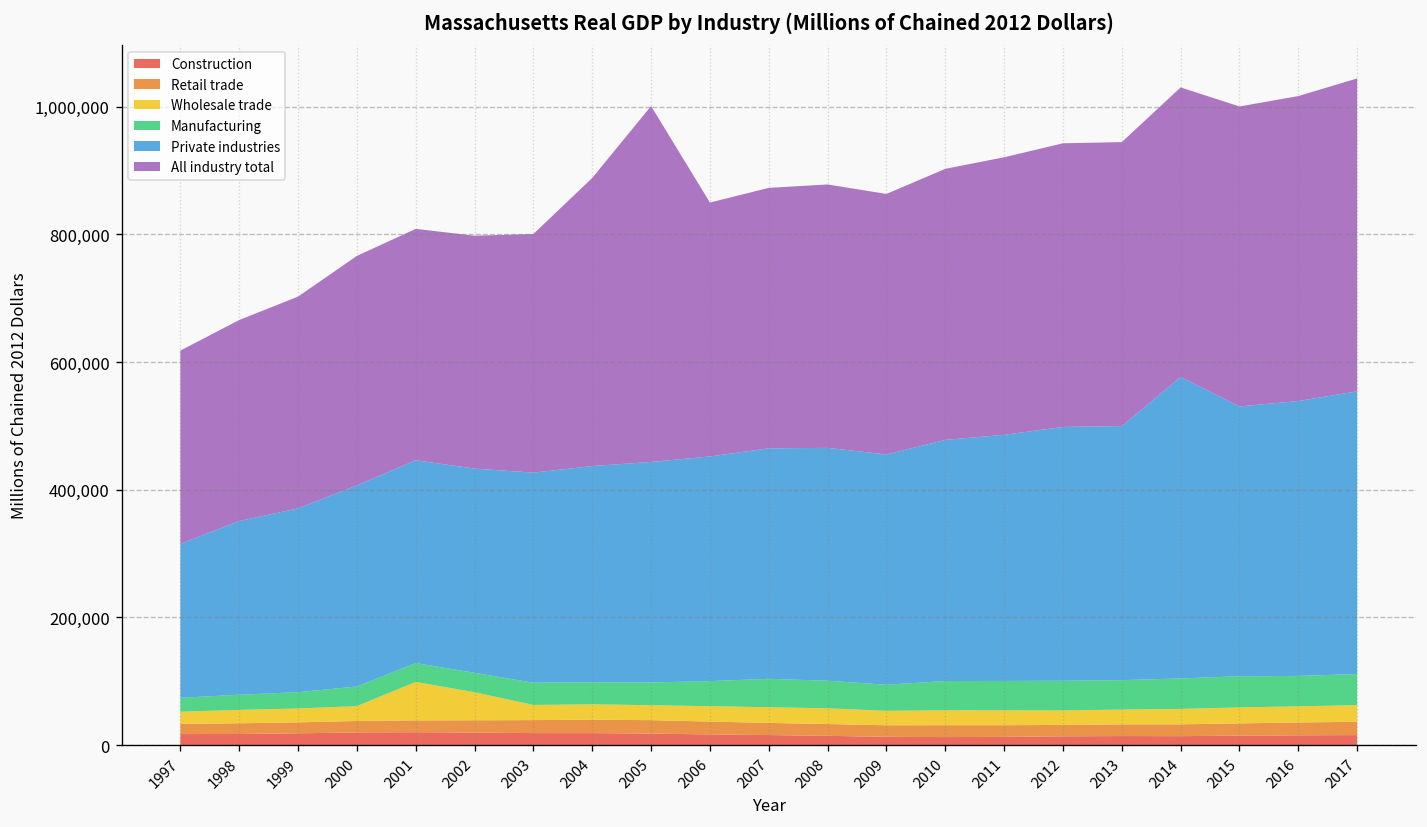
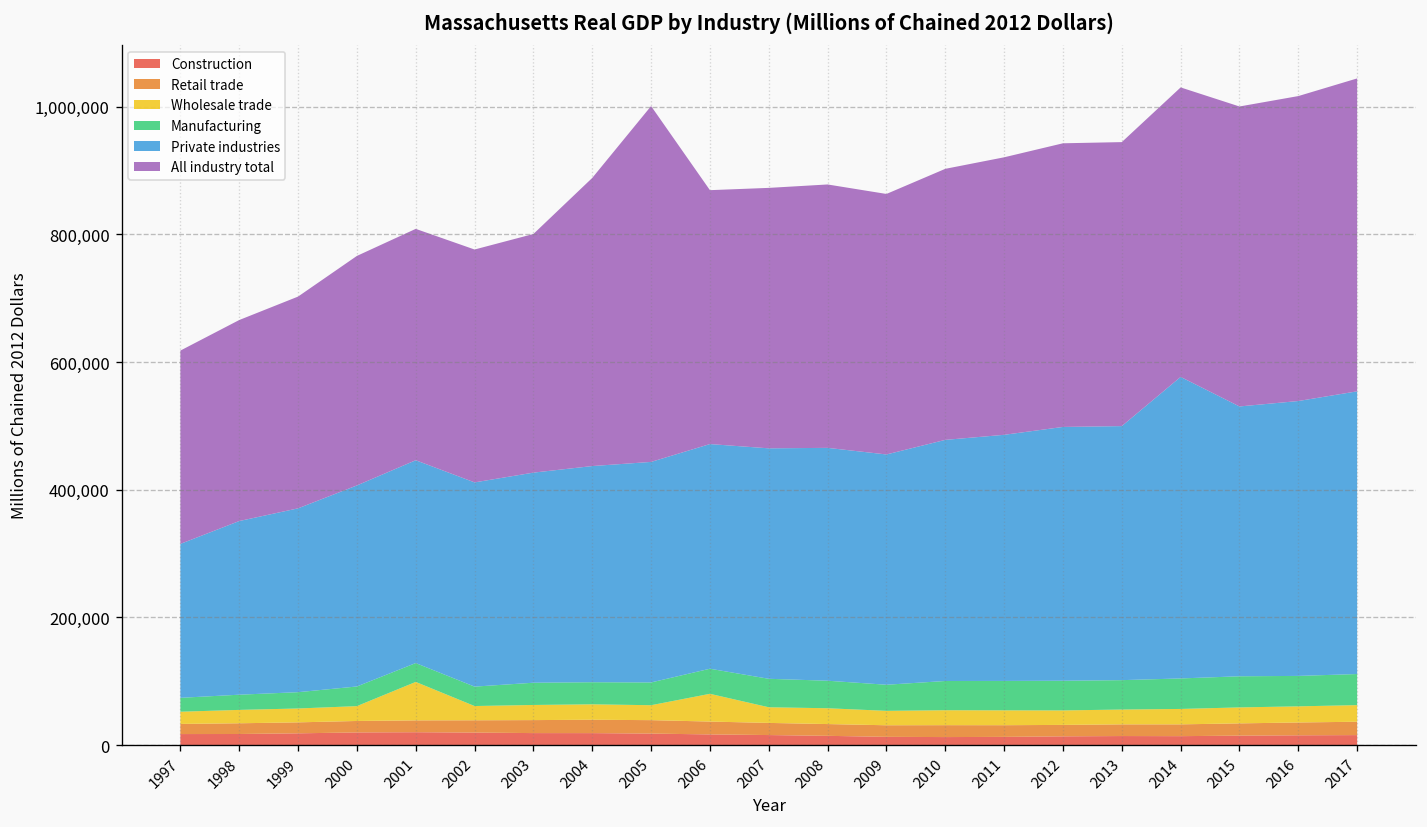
Wholesale trade, 2002: 40,000 -> 20,000
Wholesale trade, 2006: 20,000 -> 40,000
